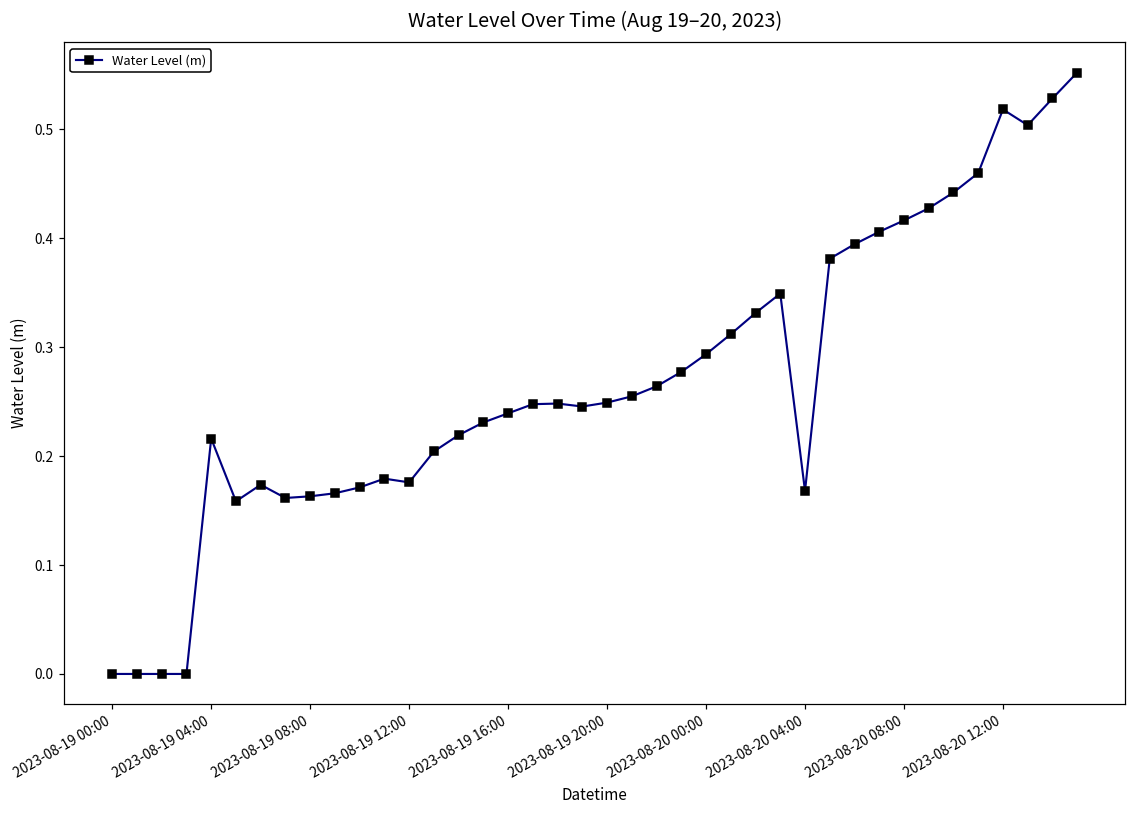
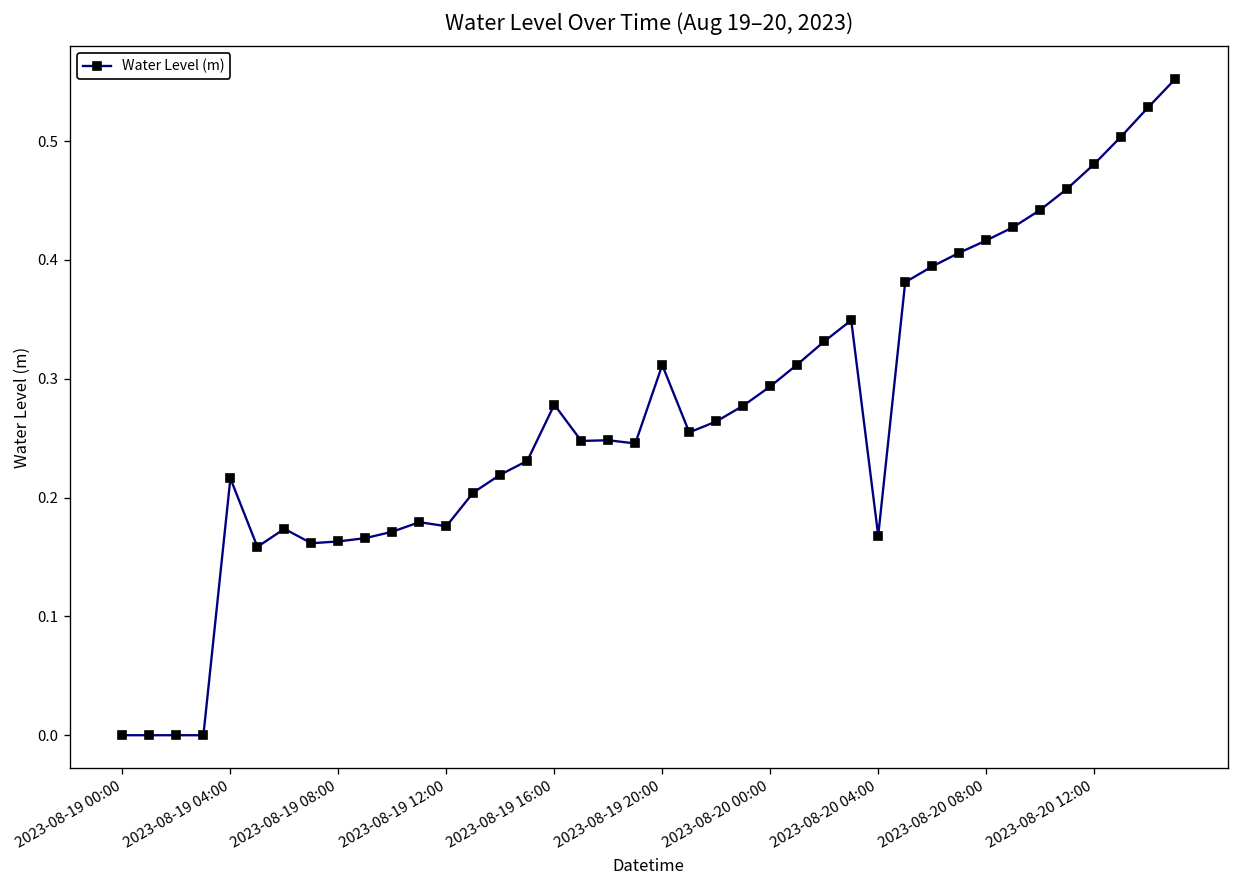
2023-08-19 16:00: 0.24 -> 0.28
2023-08-19 20:00: 0.25 -> 0.31
2023-08-20 12:00: 0.52 -> 0.48
